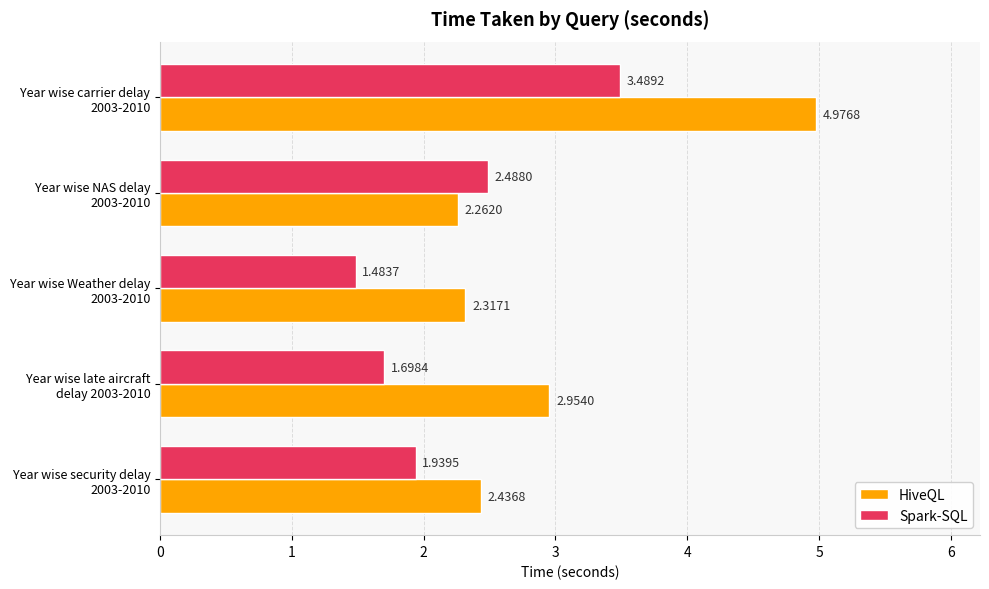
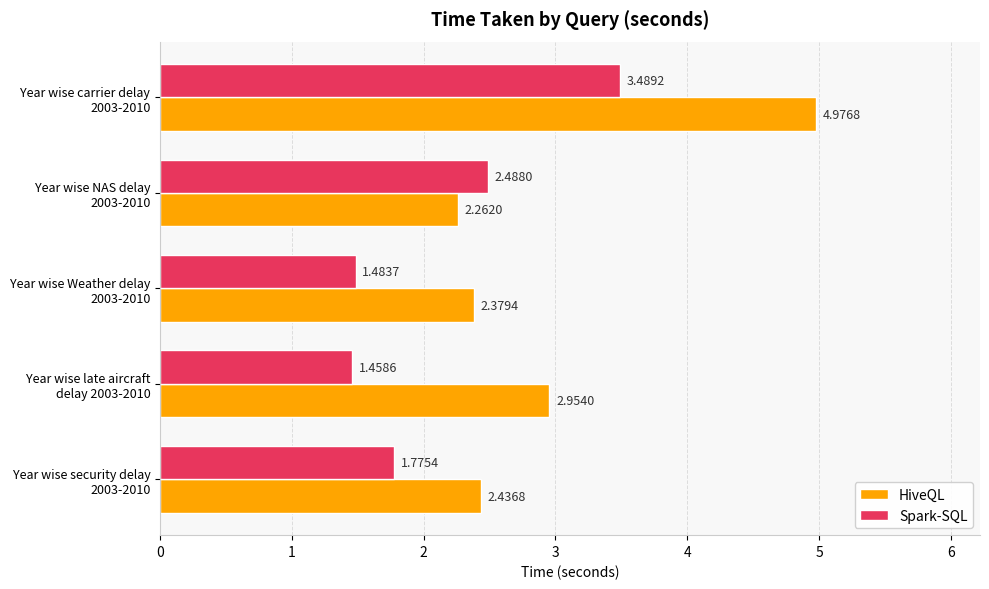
HiveQL, Year wise Weather delay 2003-2010: 2.3171 -> 2.3794
Spark-SQL, Year wise late aircraft delay 2003-2010: 1.6984 -> 1.4586
Spark-SQL, Year wise security delay 2003-2010: 1.9395 -> 1.7754
